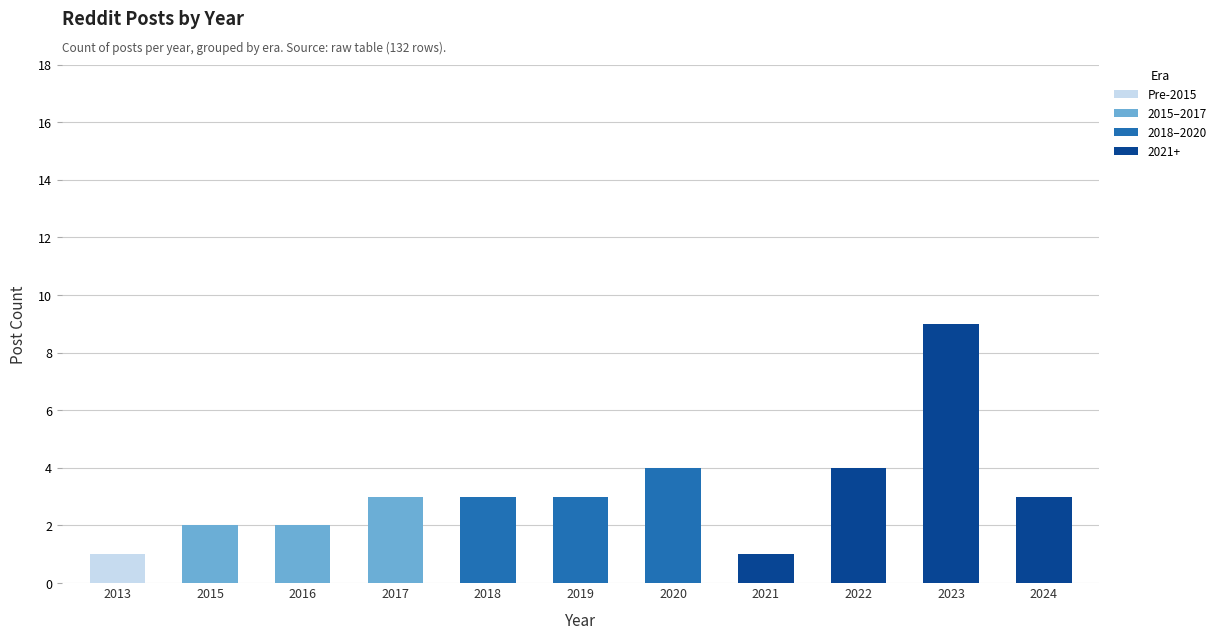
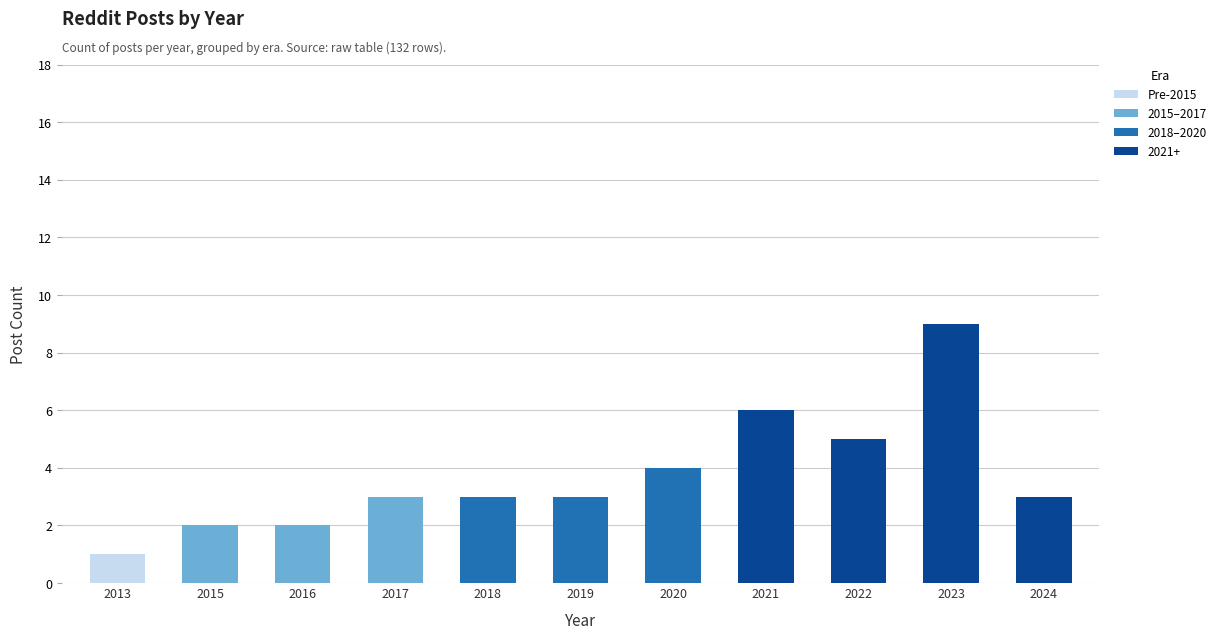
2021+, 2021: 1 -> 6
2021+, 2022: 4 -> 5
